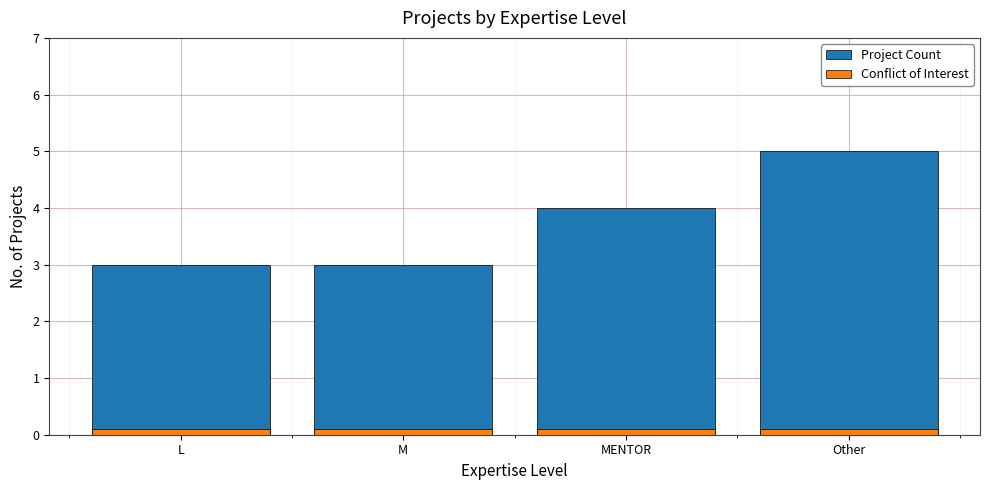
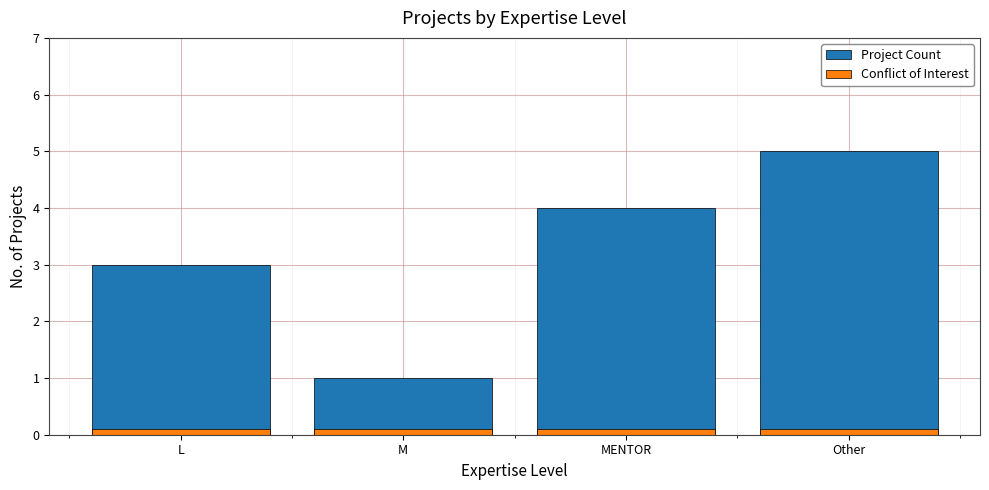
Project Count, M: 3 -> 1
